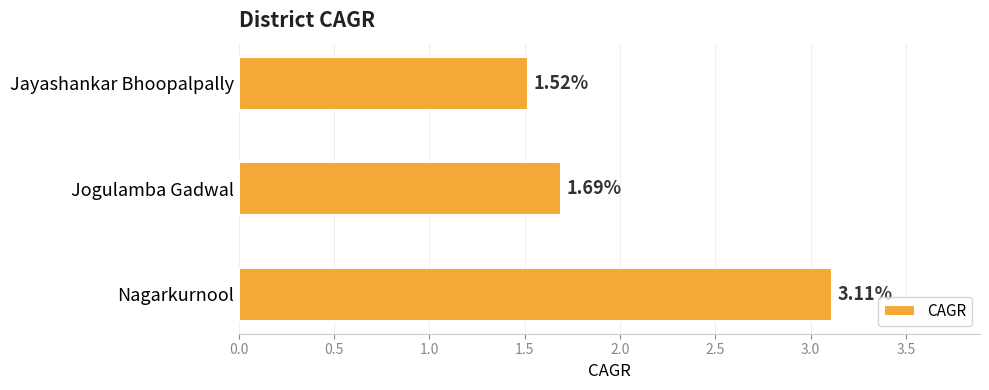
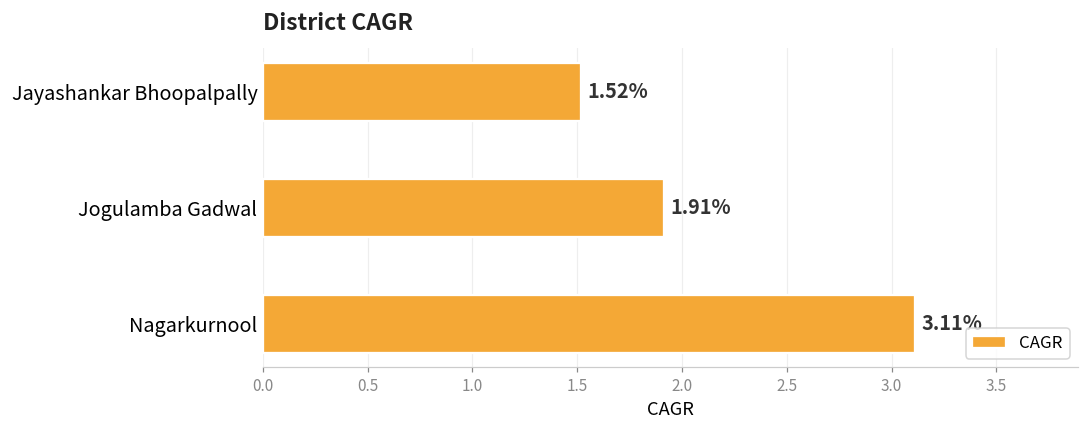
Jogulamba Gadwal: 1.69% -> 1.91%
